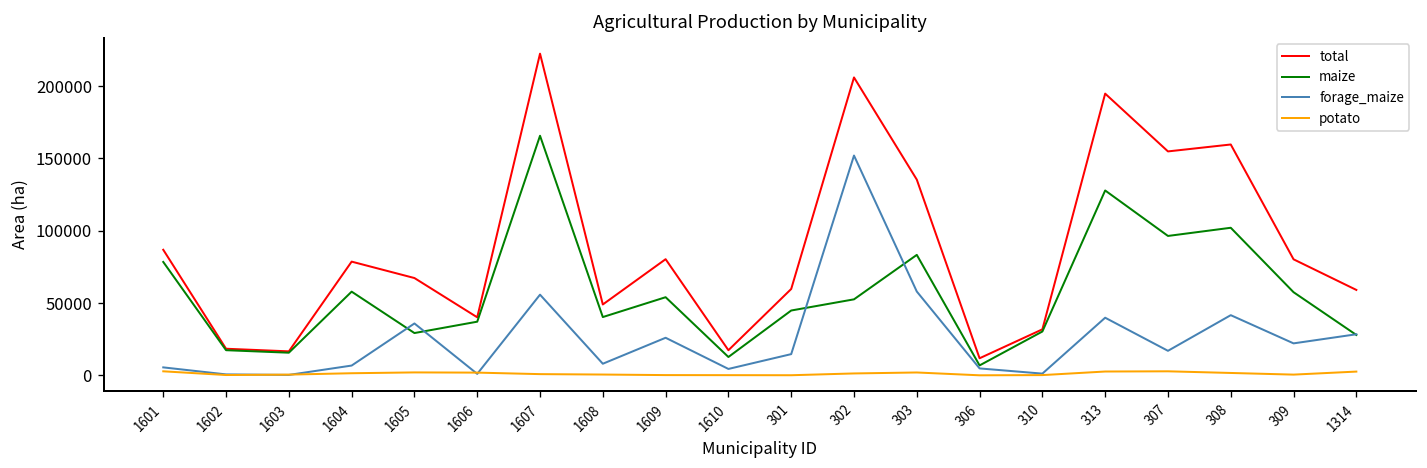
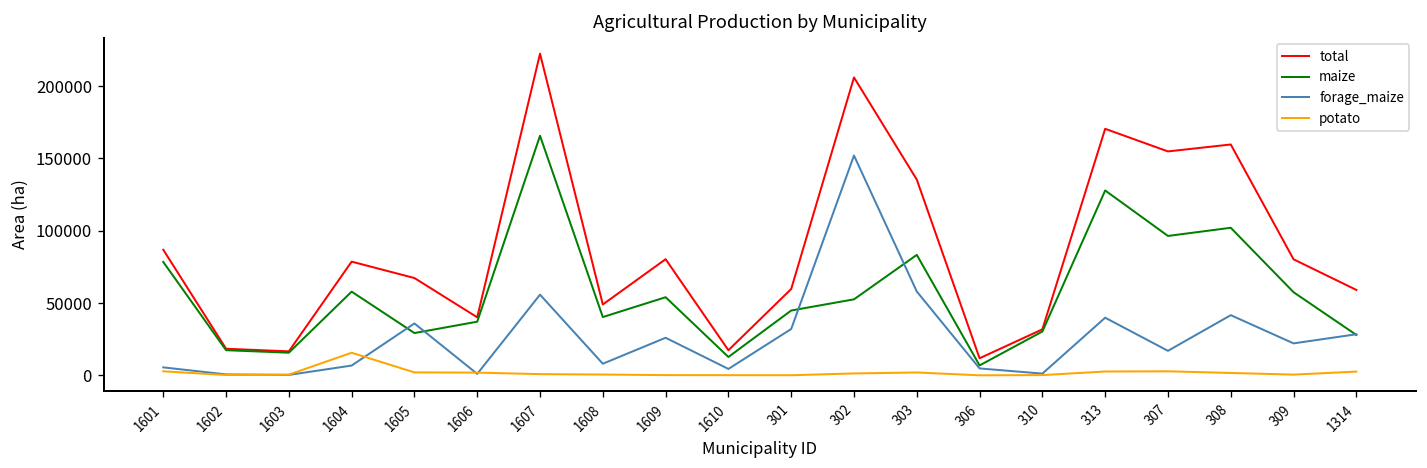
potato, 1604: 2000 -> 16000
forage_maize, 301: 15000 -> 32000
total, 313: 195000 -> 170000
